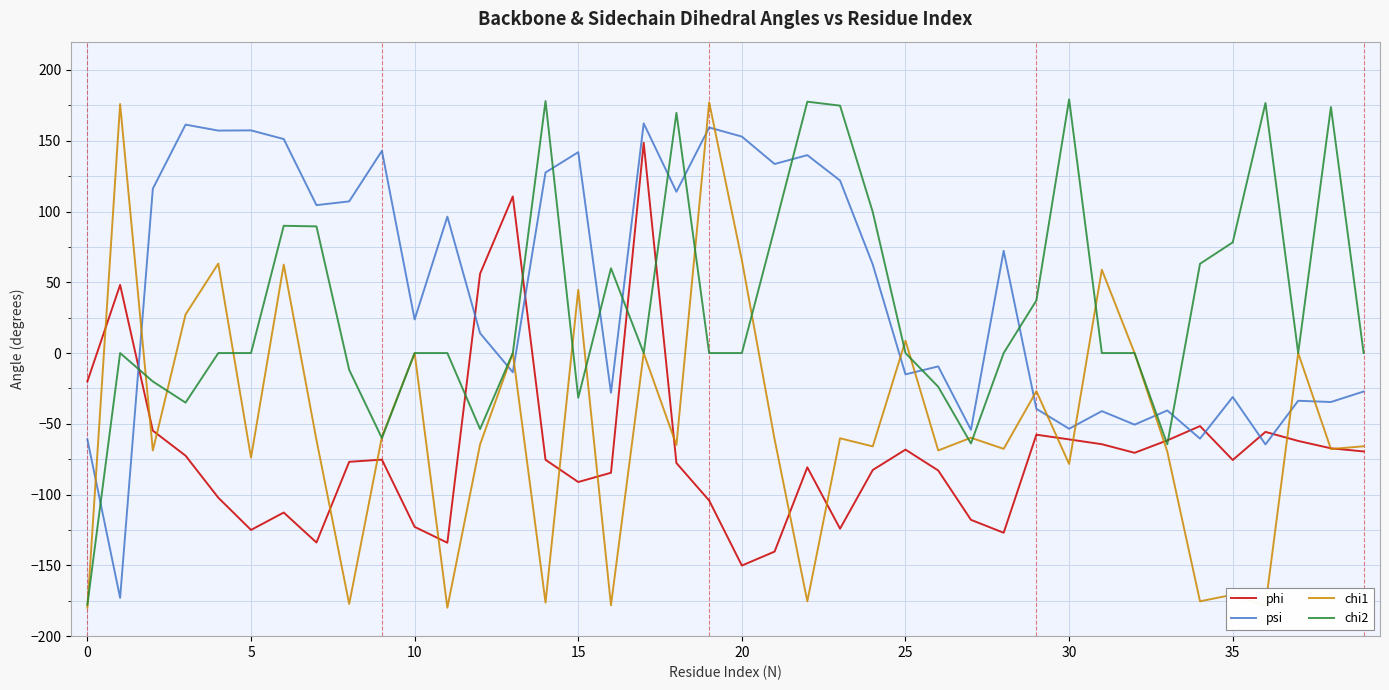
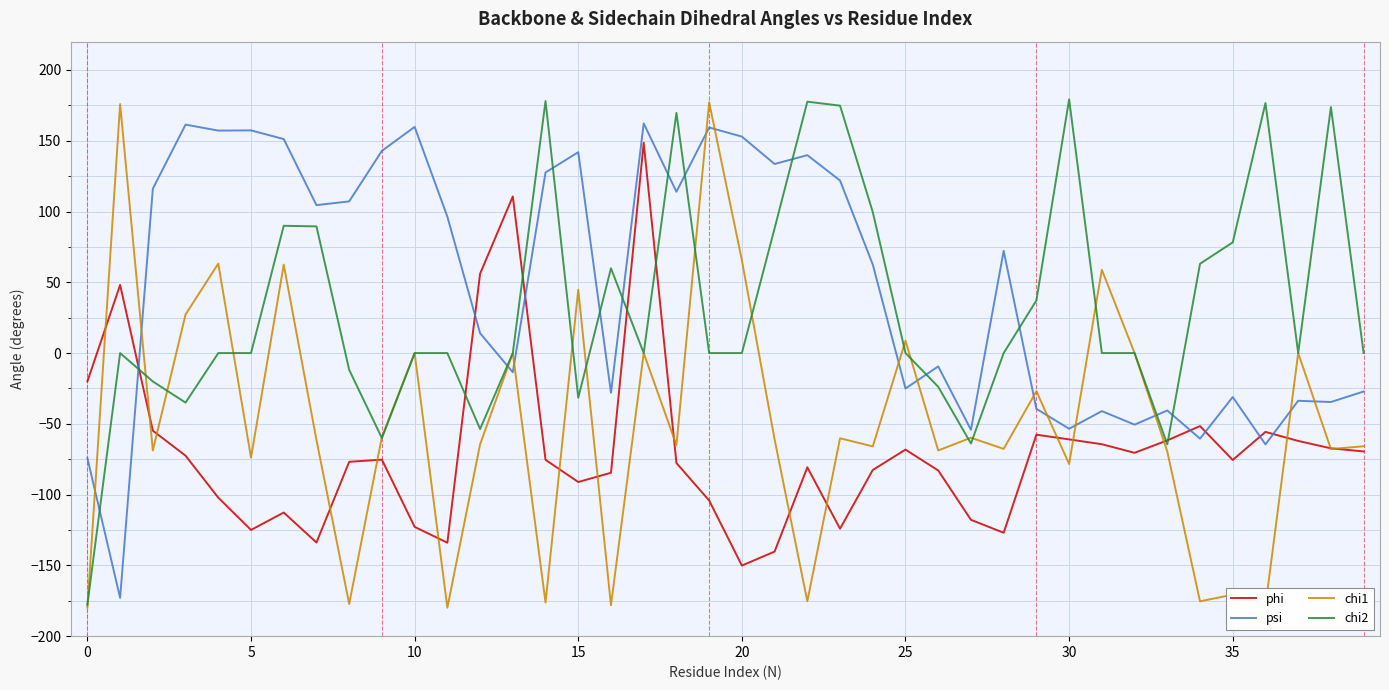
psi, 0: -61 -> -74
psi, 10: 24 -> 160
psi, 25: -15 -> -25
